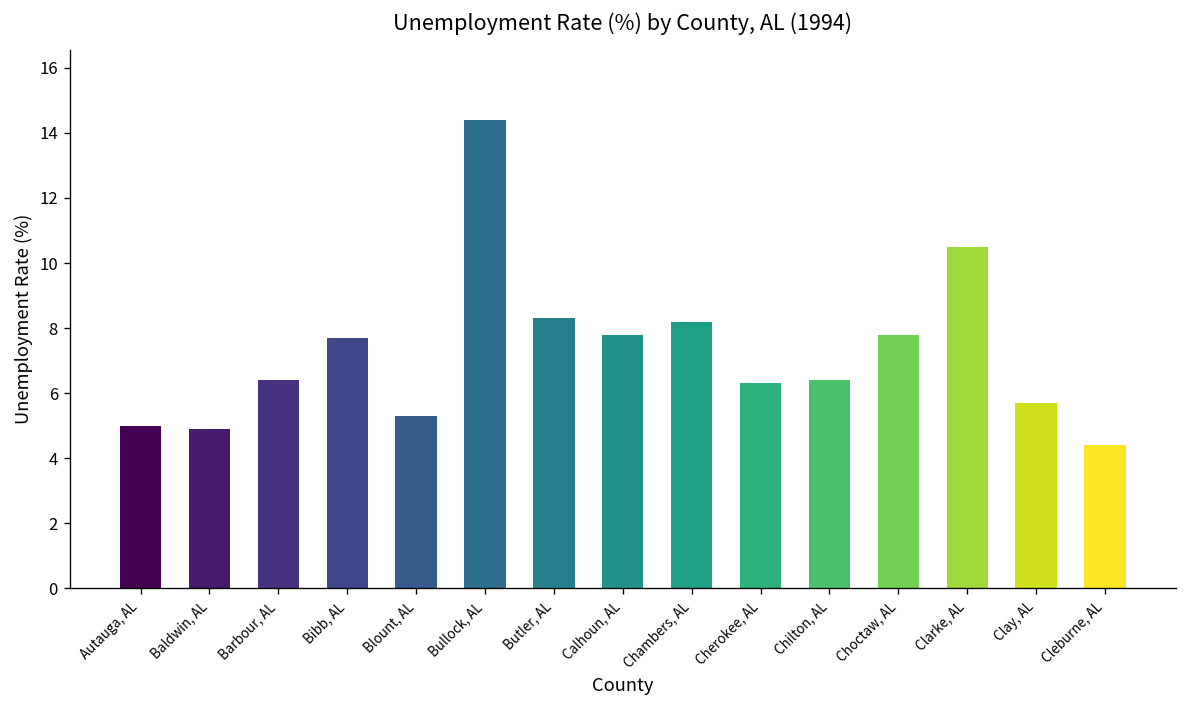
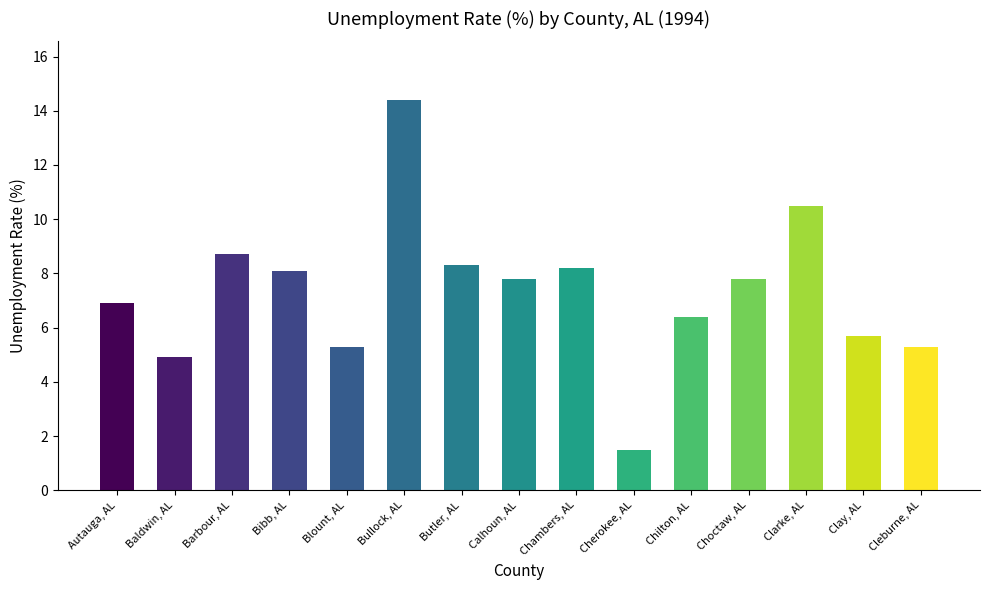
Autauga, AL: 5.0 -> 6.9
Barbour, AL: 6.4 -> 8.7
Bibb, AL: 7.7 -> 8.1
Cherokee, AL: 6.3 -> 1.5
Cleburne, AL: 4.4 -> 5.3
